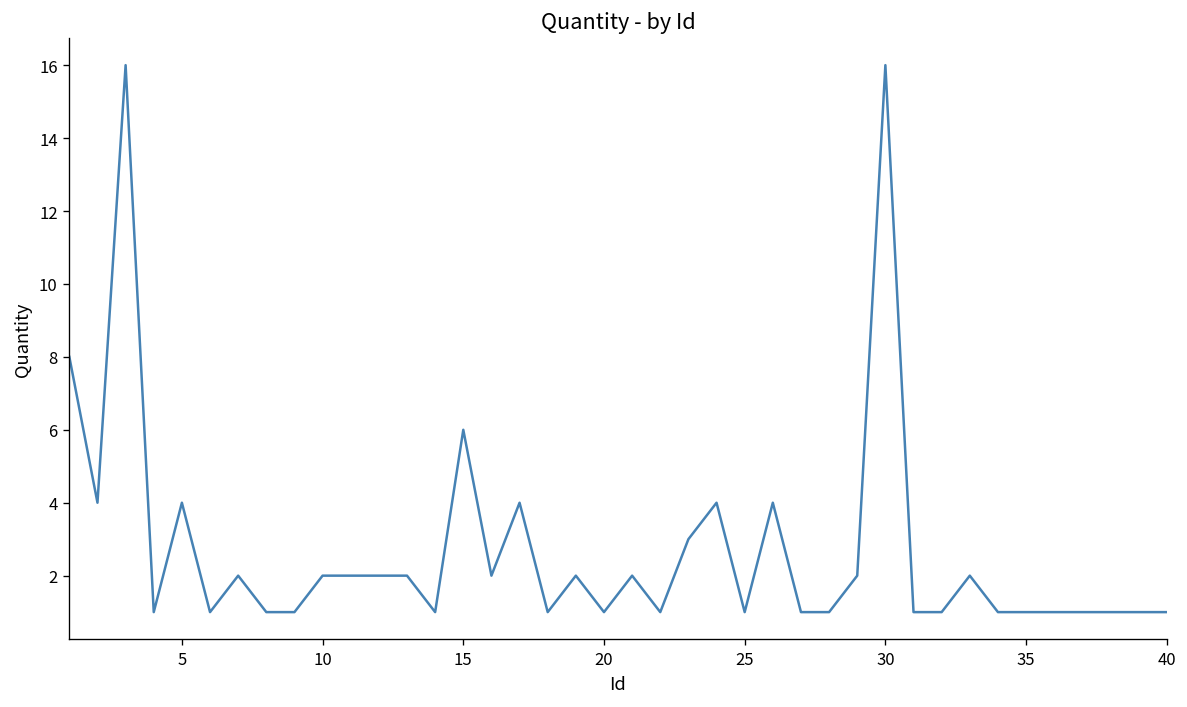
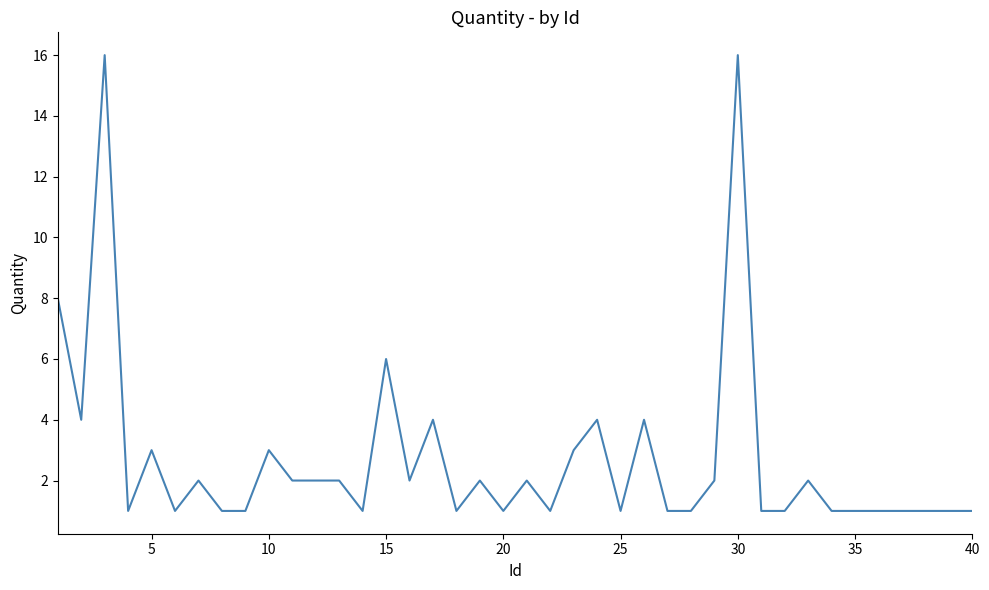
5: 4 -> 3
10: 2 -> 3
